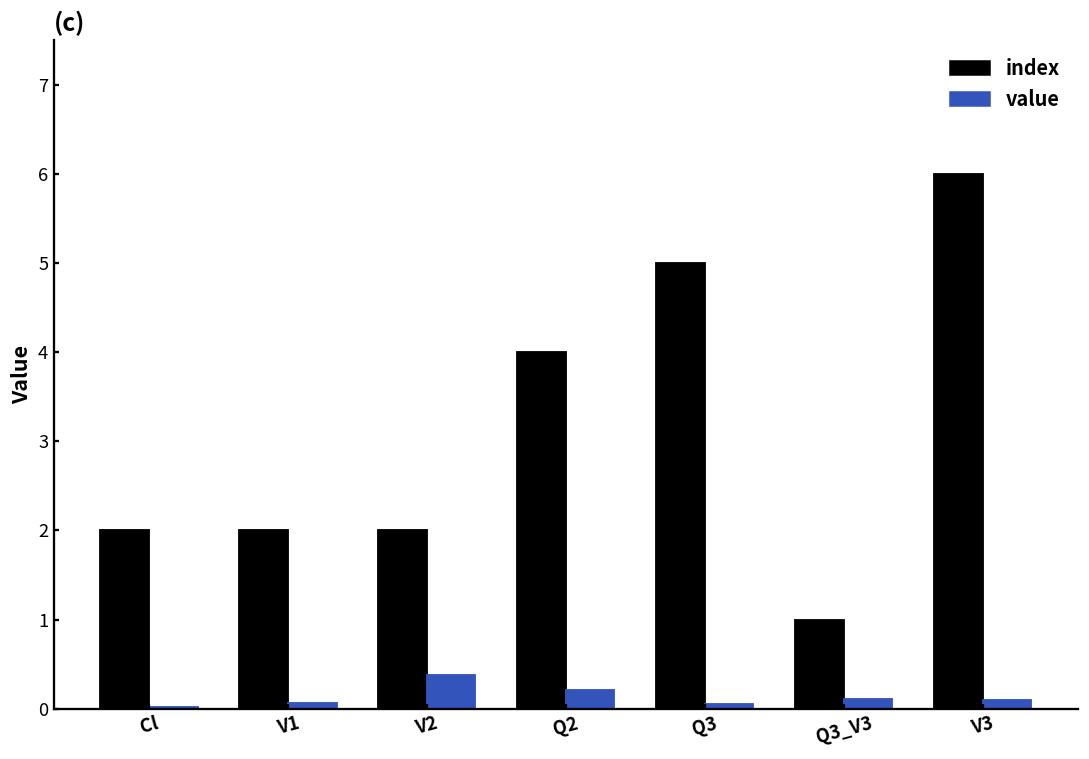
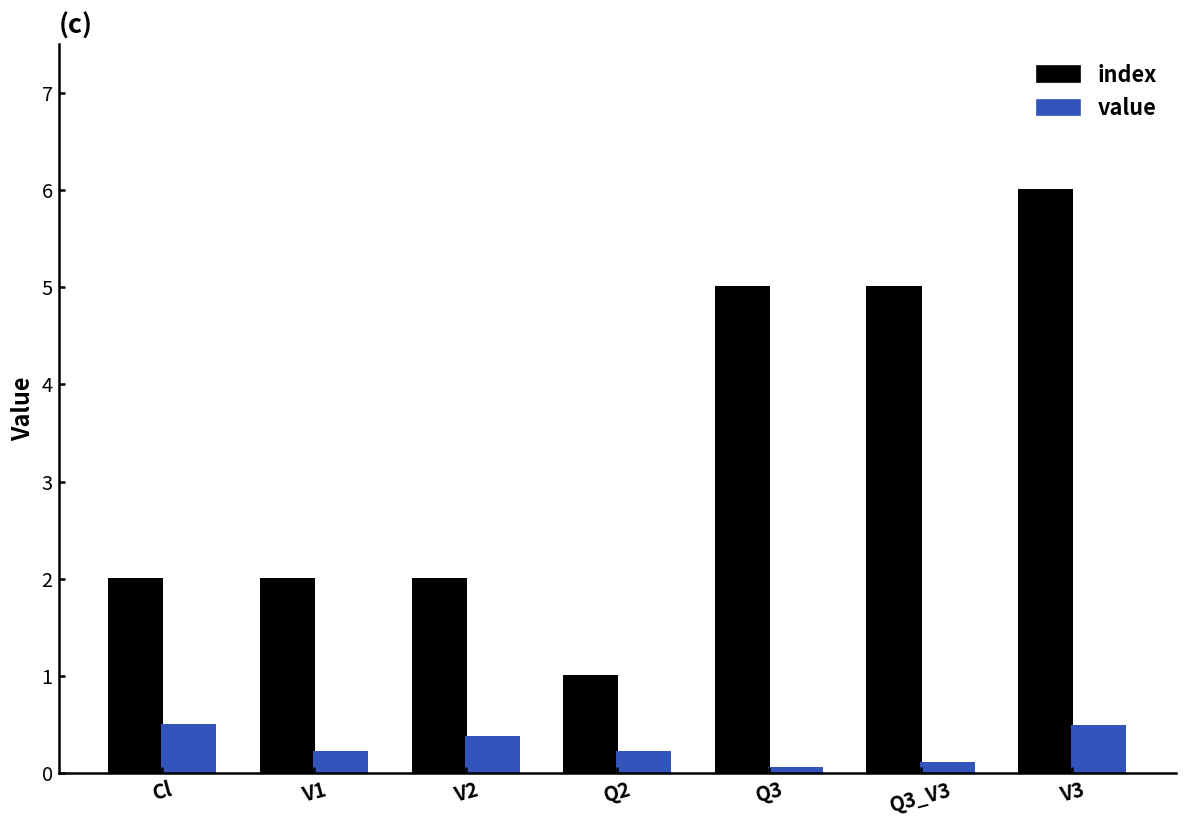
value, Cl: 0.0 -> 0.5
value, V1: 0.1 -> 0.2
index, Q2: 4 -> 1
index, Q3_V3: 1 -> 5
value, V3: 0.1 -> 0.5
